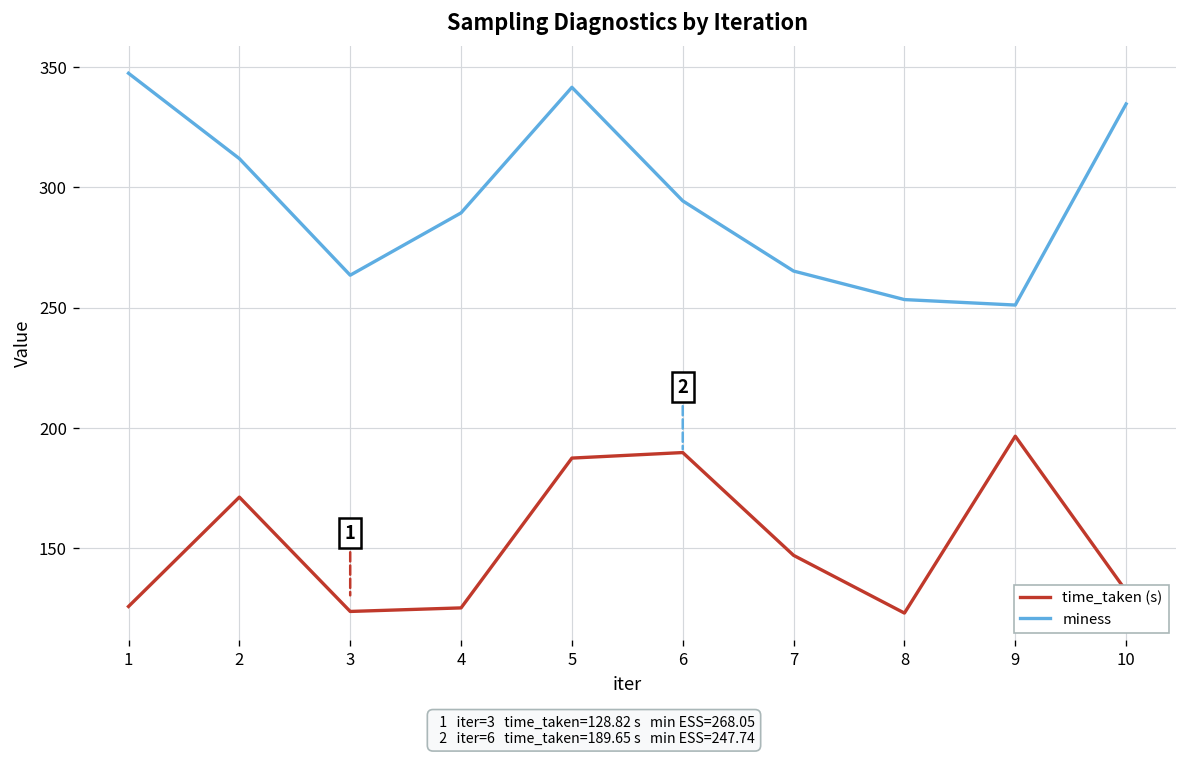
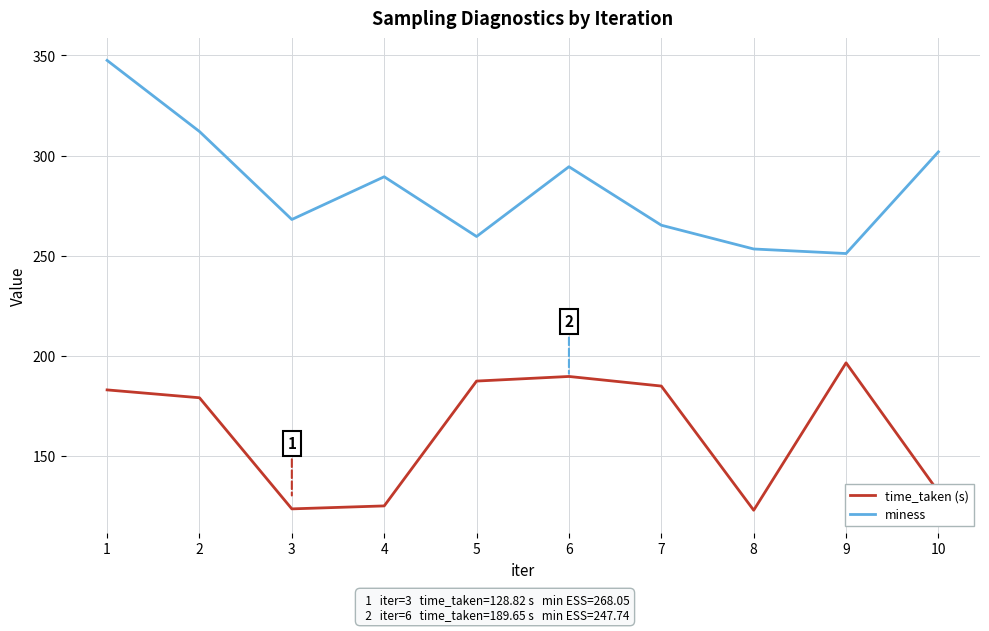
time_taken (s), 1: 126 -> 183
time_taken (s), 2: 171 -> 179
miness, 3: 263 -> 268
miness, 5: 342 -> 260
time_taken (s), 7: 147 -> 185
miness, 10: 335 -> 302
